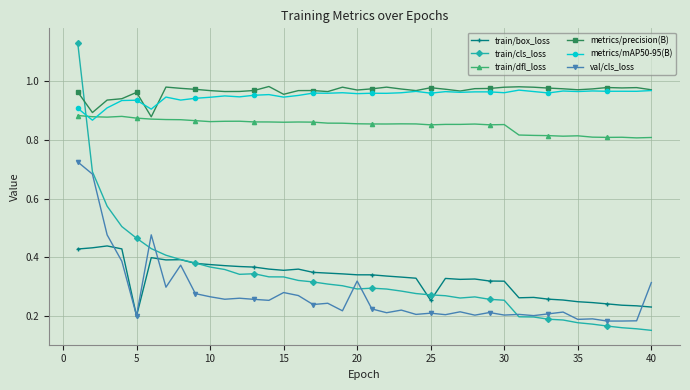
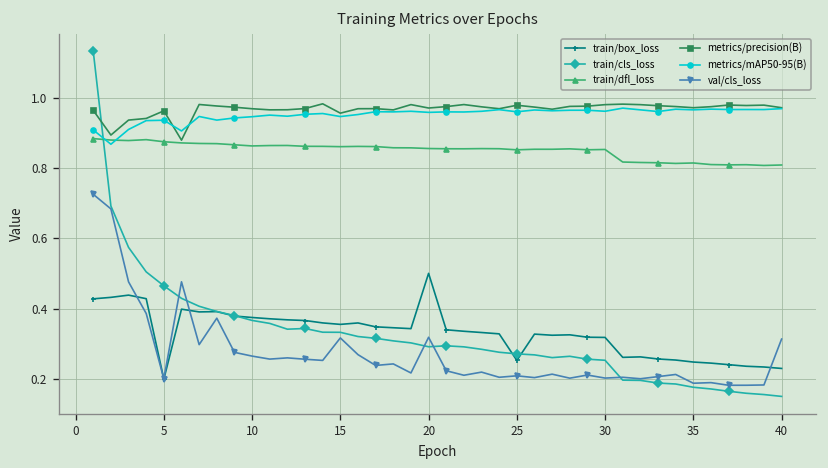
val/cls_loss, 15: 0.28 -> 0.32
train/box_loss, 20: 0.34 -> 0.50
